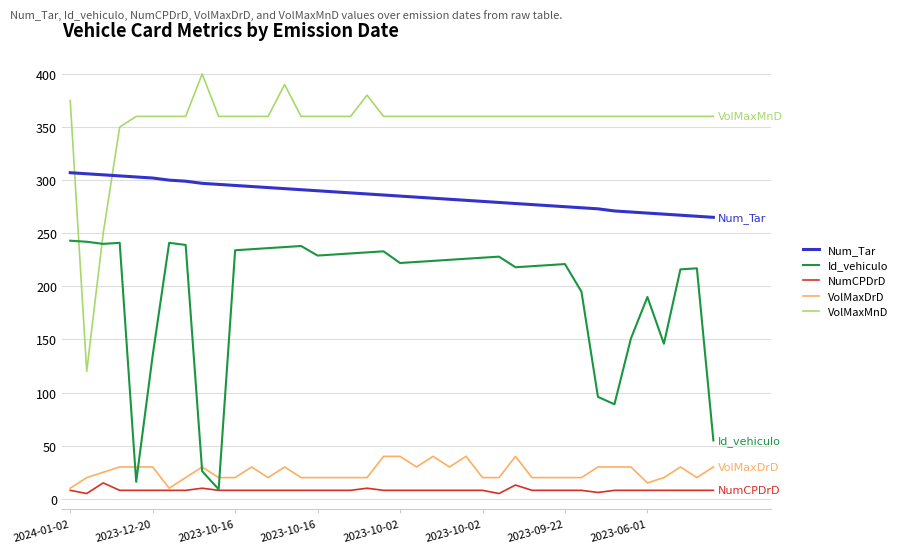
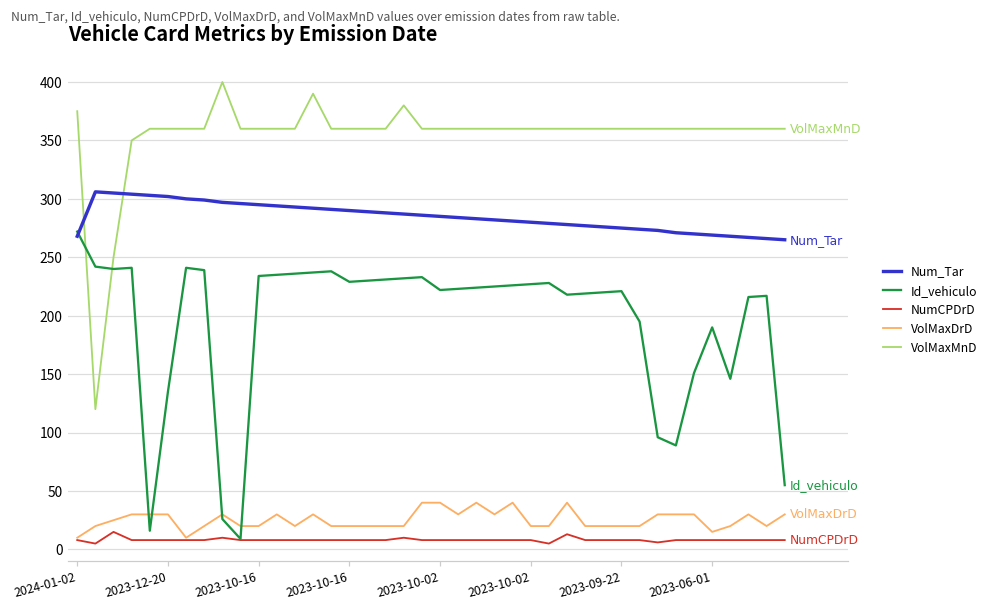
Num_Tar, 2024-01-02: 307 -> 268
Id_vehiculo, 2024-01-02: 243 -> 272
